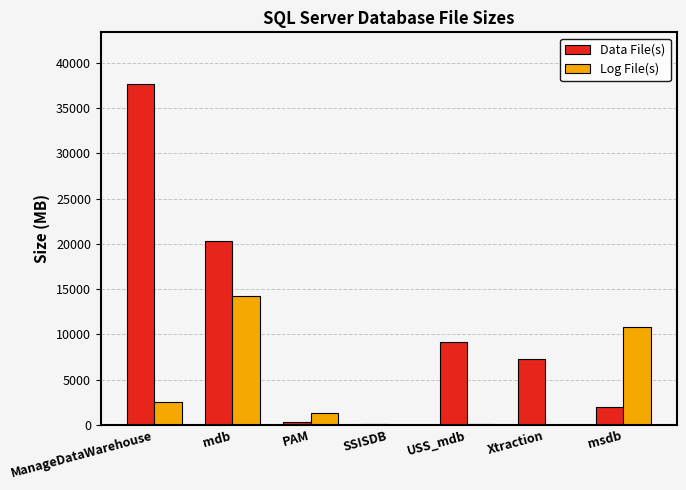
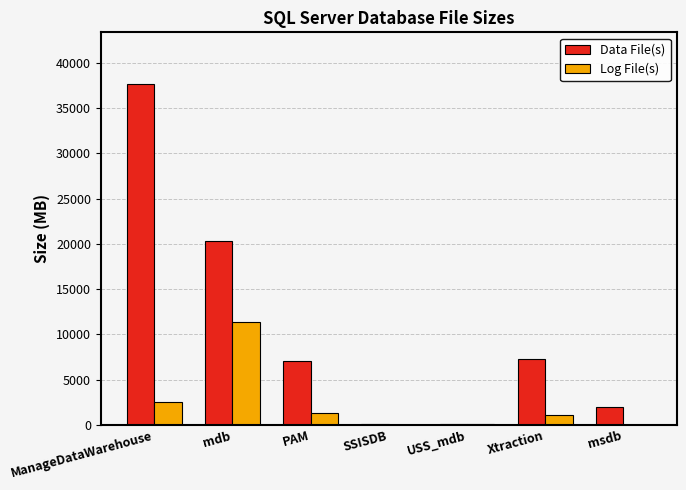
Log File(s), mdb: 14000 -> 11000
Data File(s), PAM: 0 -> 7000
Data File(s), USS_mdb: 9000 -> 0
Log File(s), Xtraction: 0 -> 1000
Log File(s), msdb: 11000 -> 0
